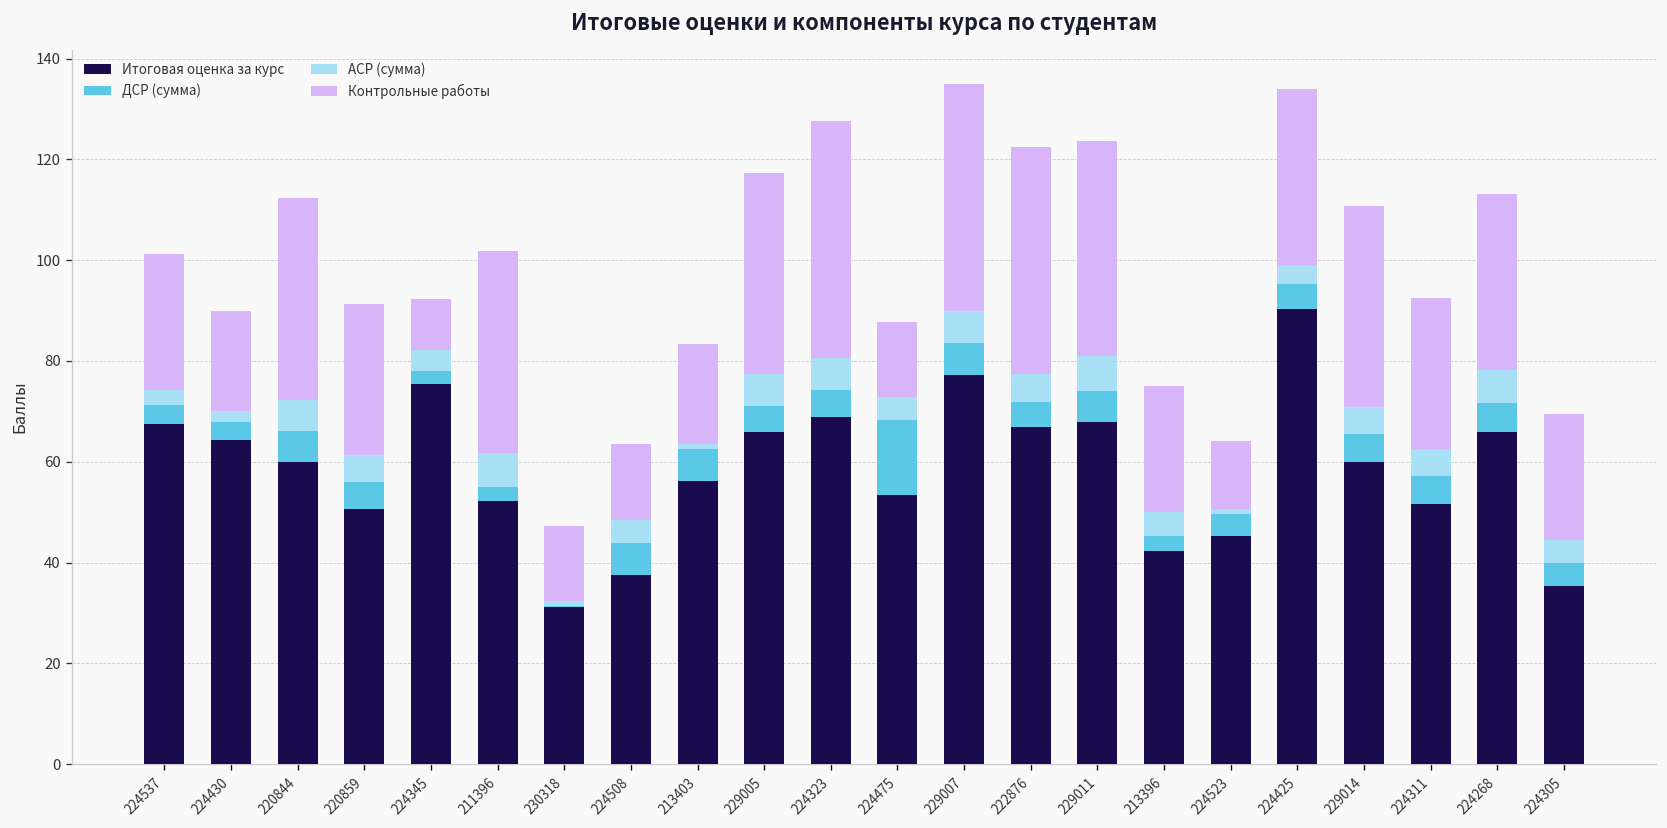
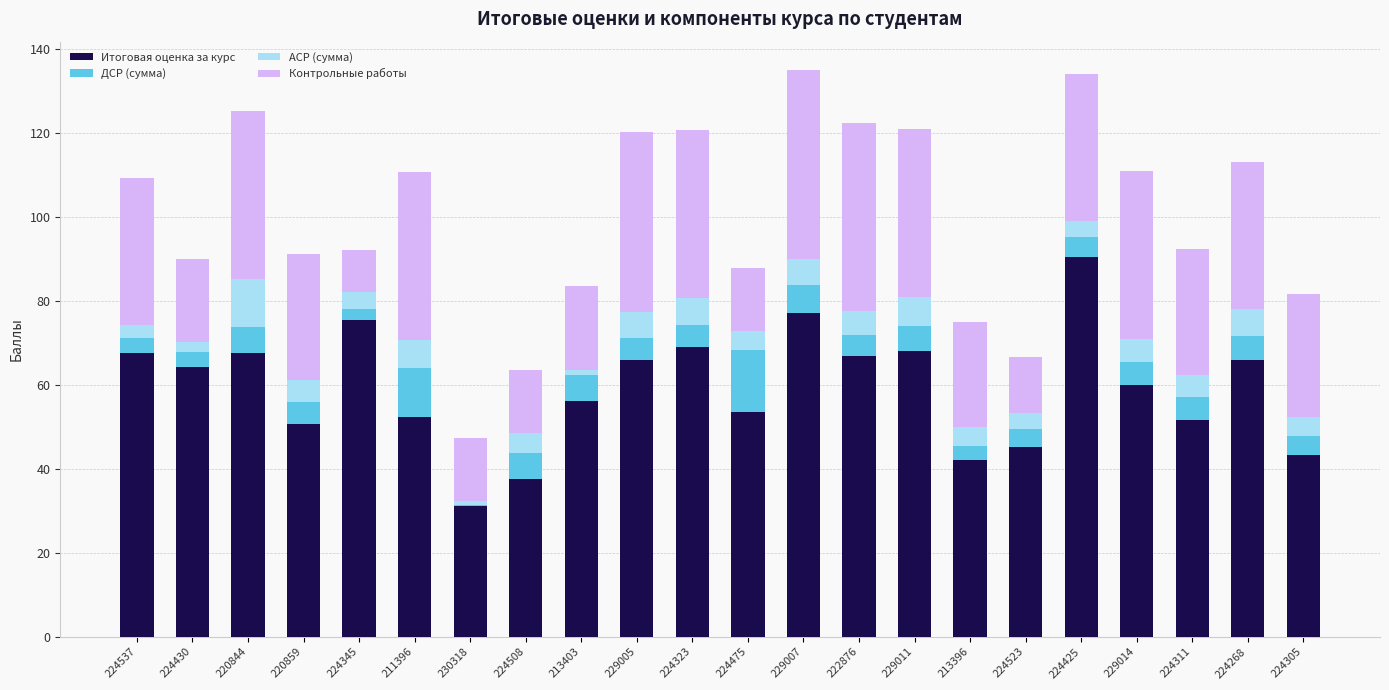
Контрольные работы, 224537: 27 -> 35
Итоговая оценка за курс, 220844: 60 -> 67
АСР (сумма), 220844: 6 -> 12
ДСР (сумма), 211396: 3 -> 12
Контрольные работы, 229005: 40 -> 43
Контрольные работы, 224323: 47 -> 40
Контрольные работы, 229011: 43 -> 40
АСР (сумма), 224523: 1 -> 4
Итоговая оценка за курс, 224305: 35 -> 43
Контрольные работы, 224305: 25 -> 29
